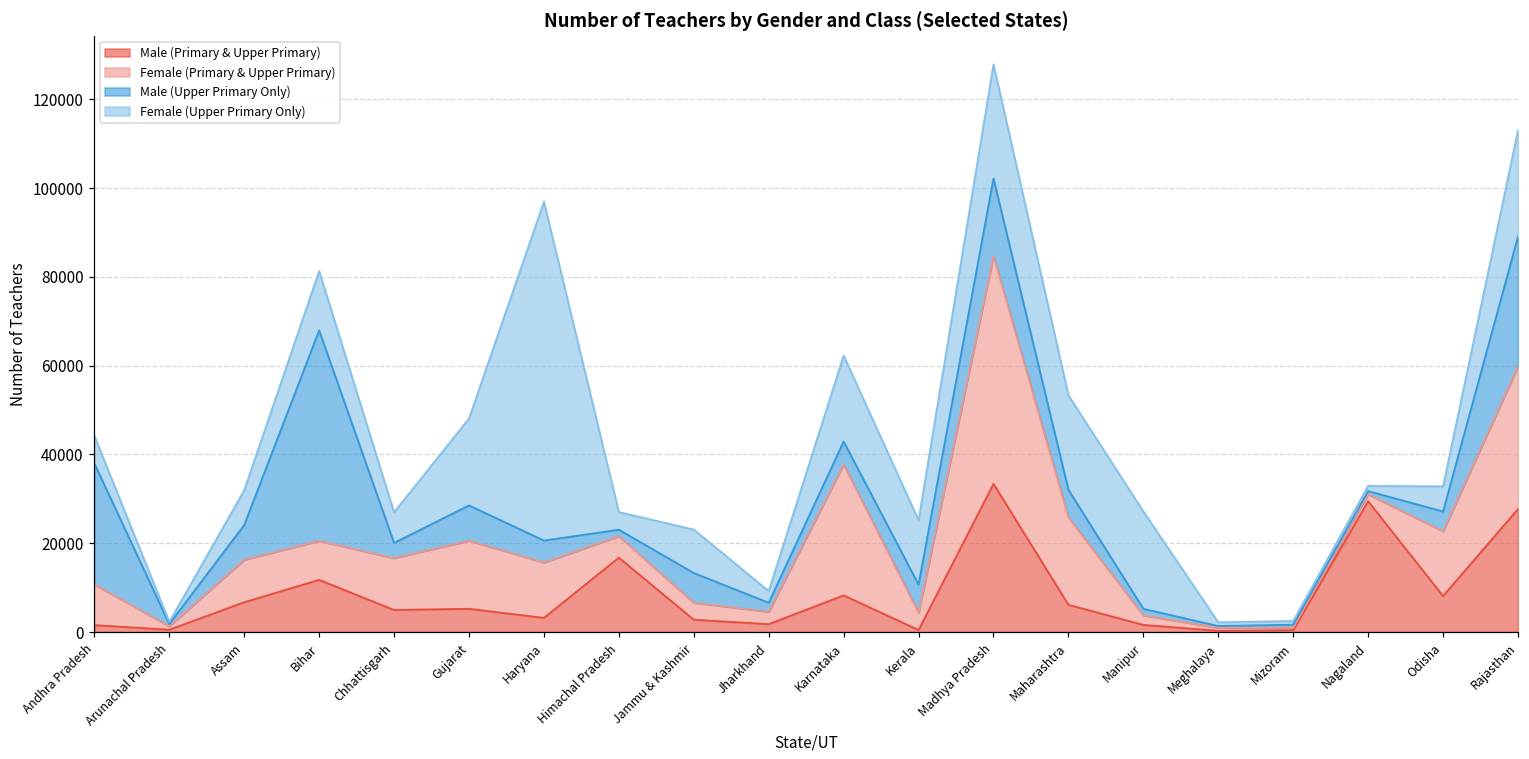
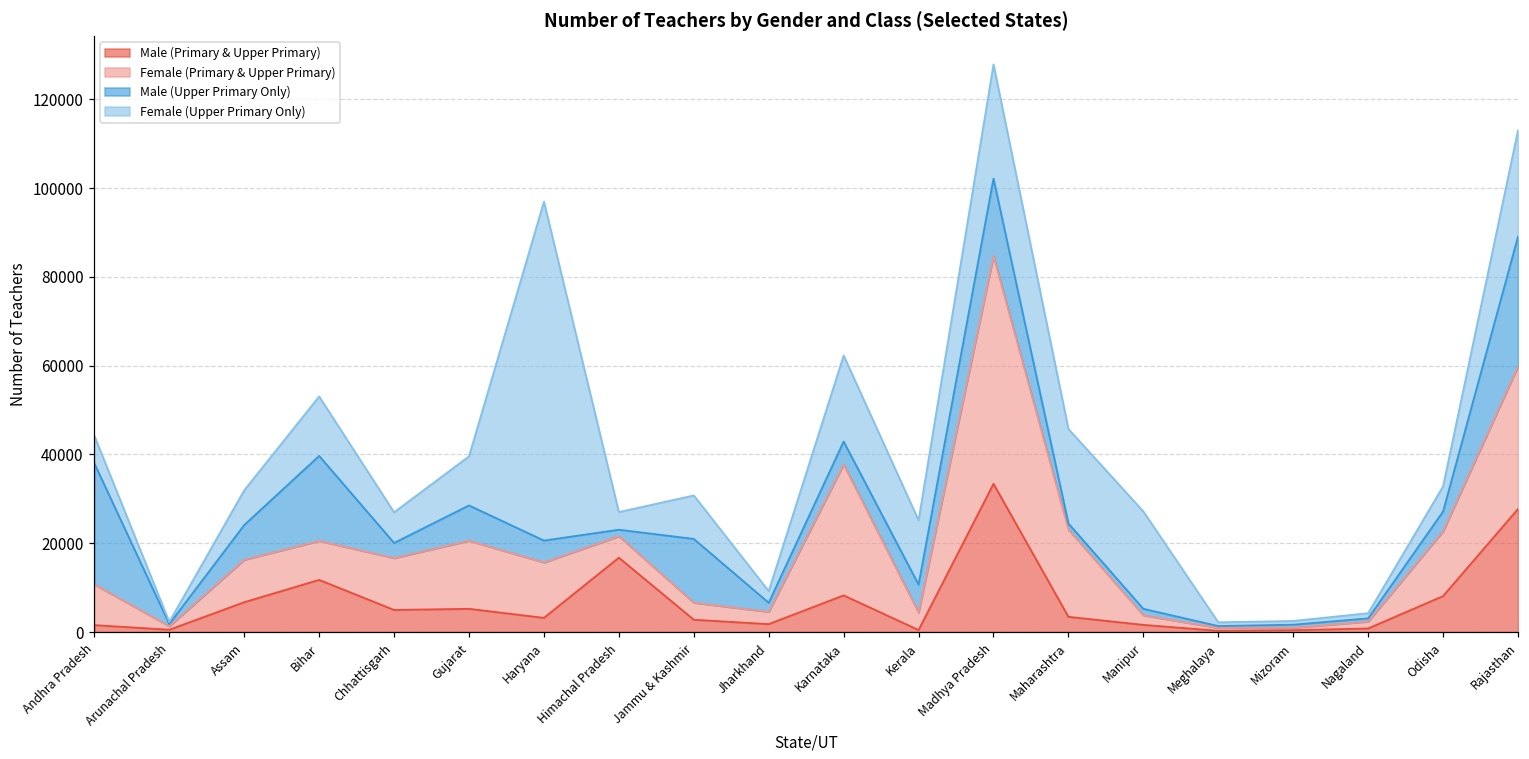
Male (Upper Primary Only), Bihar: 47000 -> 19000
Female (Upper Primary Only), Gujarat: 20000 -> 11000
Male (Upper Primary Only), Jammu & Kashmir: 7000 -> 14000
Male (Primary & Upper Primary), Maharashtra: 6000 -> 3000
Male (Upper Primary Only), Maharashtra: 6000 -> 1000
Male (Primary & Upper Primary), Nagaland: 29000 -> 1000
